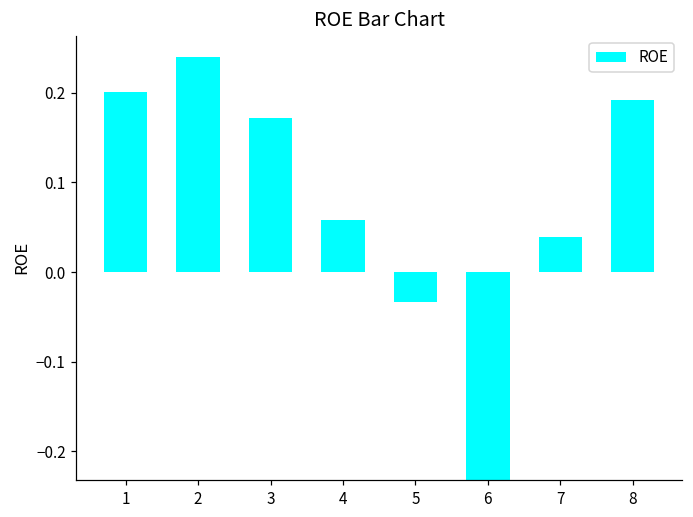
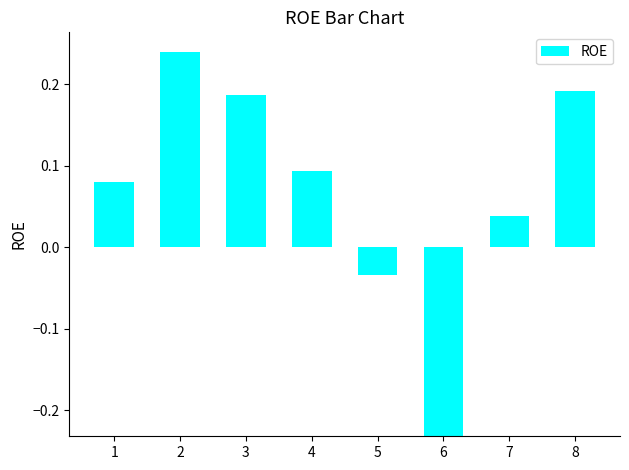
1: 0.20 -> 0.08
3: 0.17 -> 0.19
4: 0.06 -> 0.09
